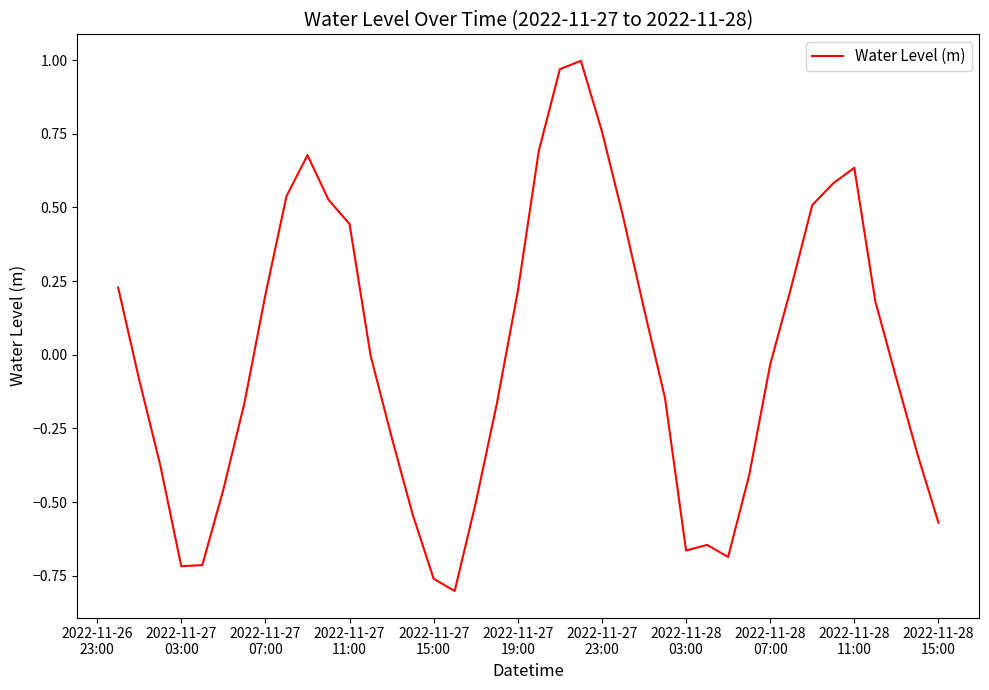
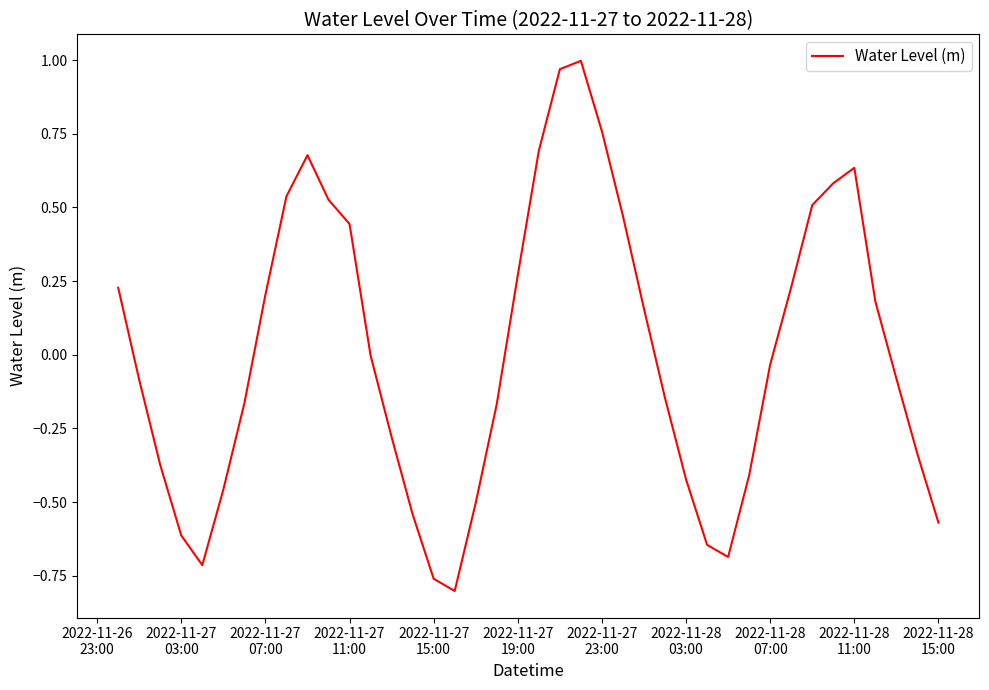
2022-11-27 03:00: -0.72 -> -0.61
2022-11-27 19:00: 0.22 -> 0.27
2022-11-28 03:00: -0.66 -> -0.42
